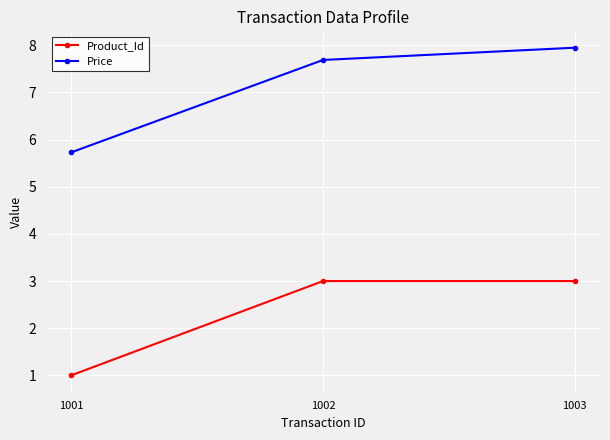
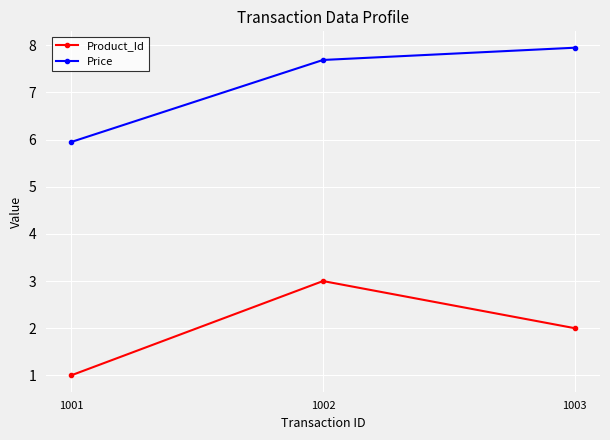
Price, 1001: 5.7 -> 6.0
Product_Id, 1003: 3 -> 2
